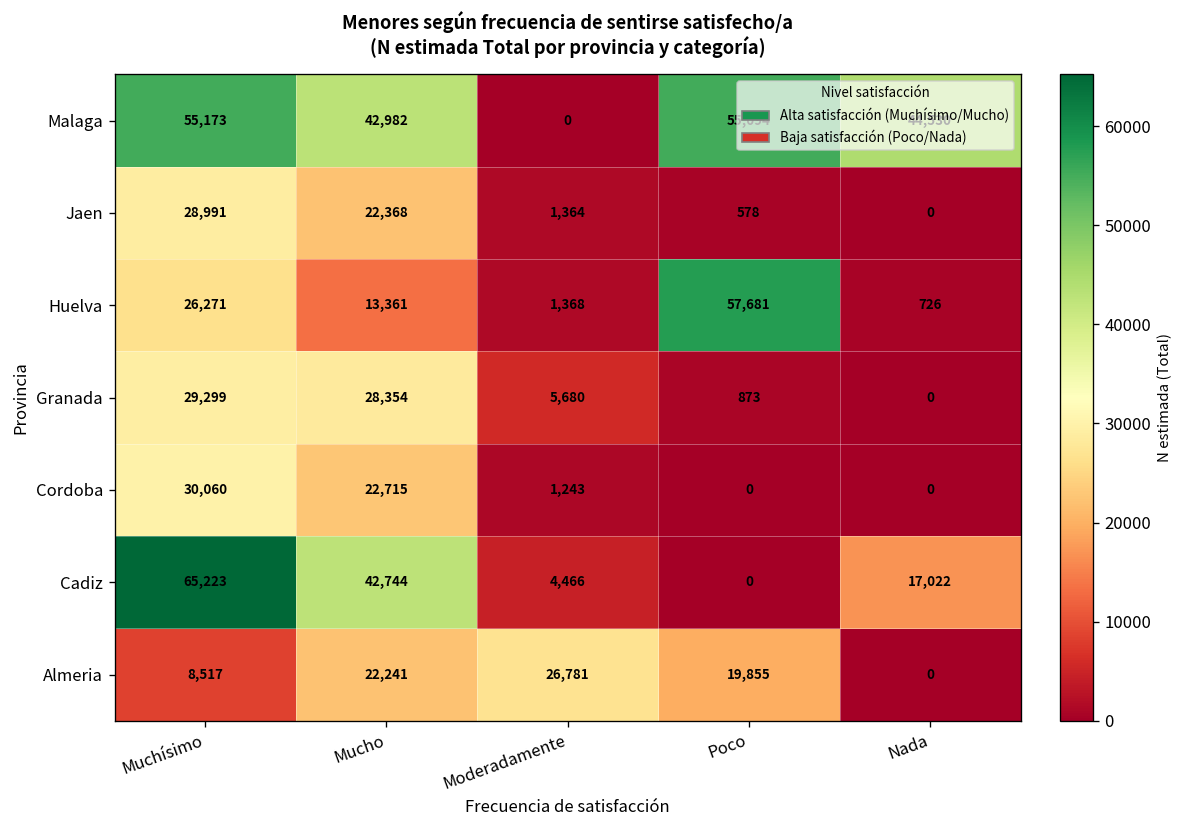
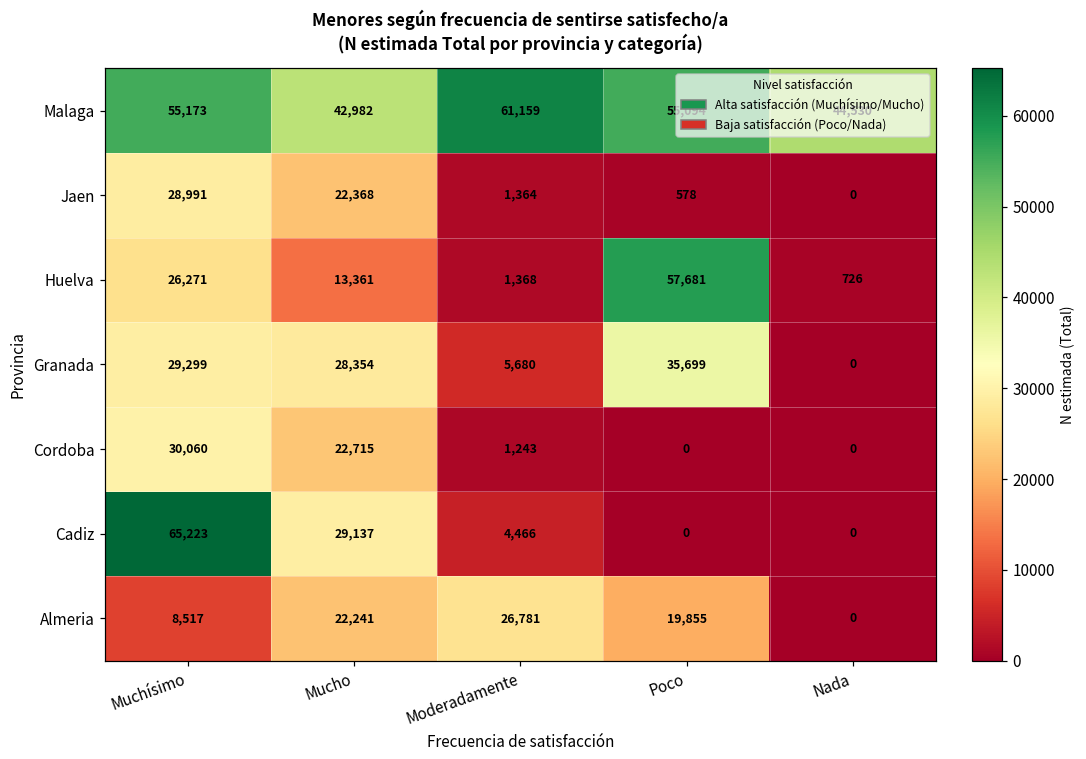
Malaga, Moderadamente: 0 -> 61,159
Granada, Poco: 873 -> 35,699
Cadiz, Mucho: 42,744 -> 29,137
Cadiz, Nada: 17,022 -> 0
